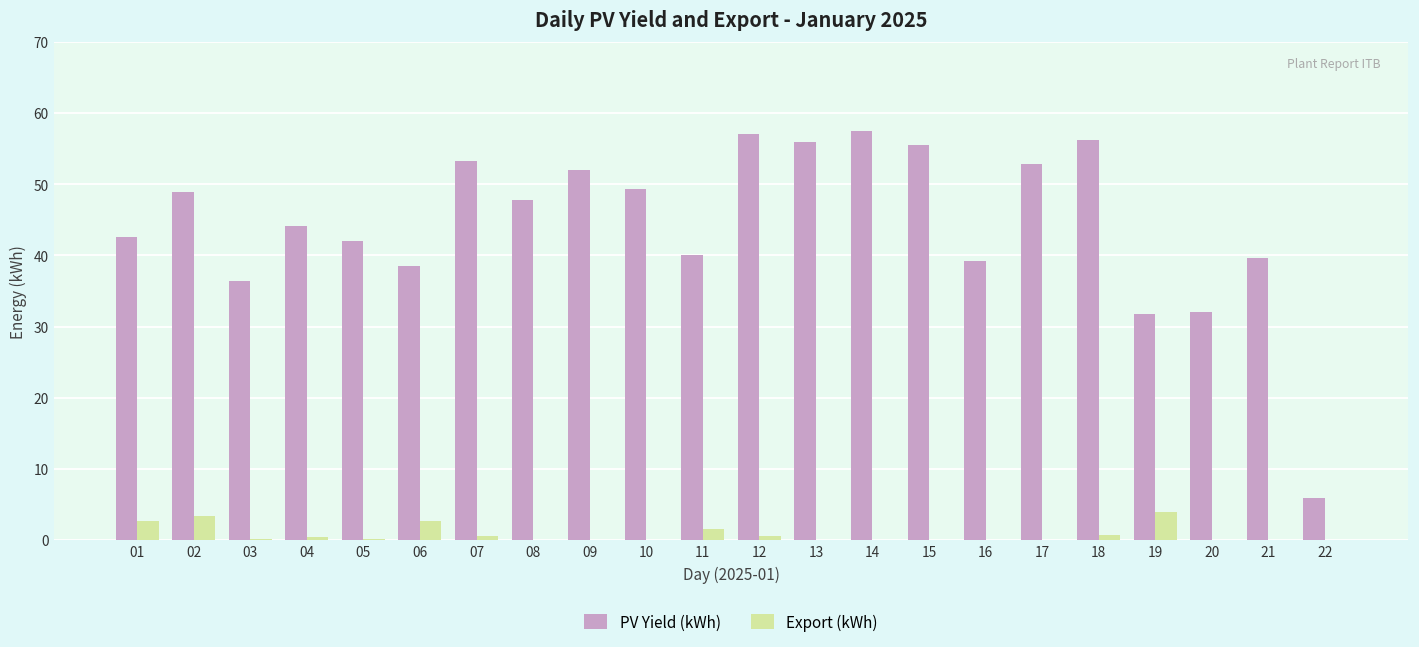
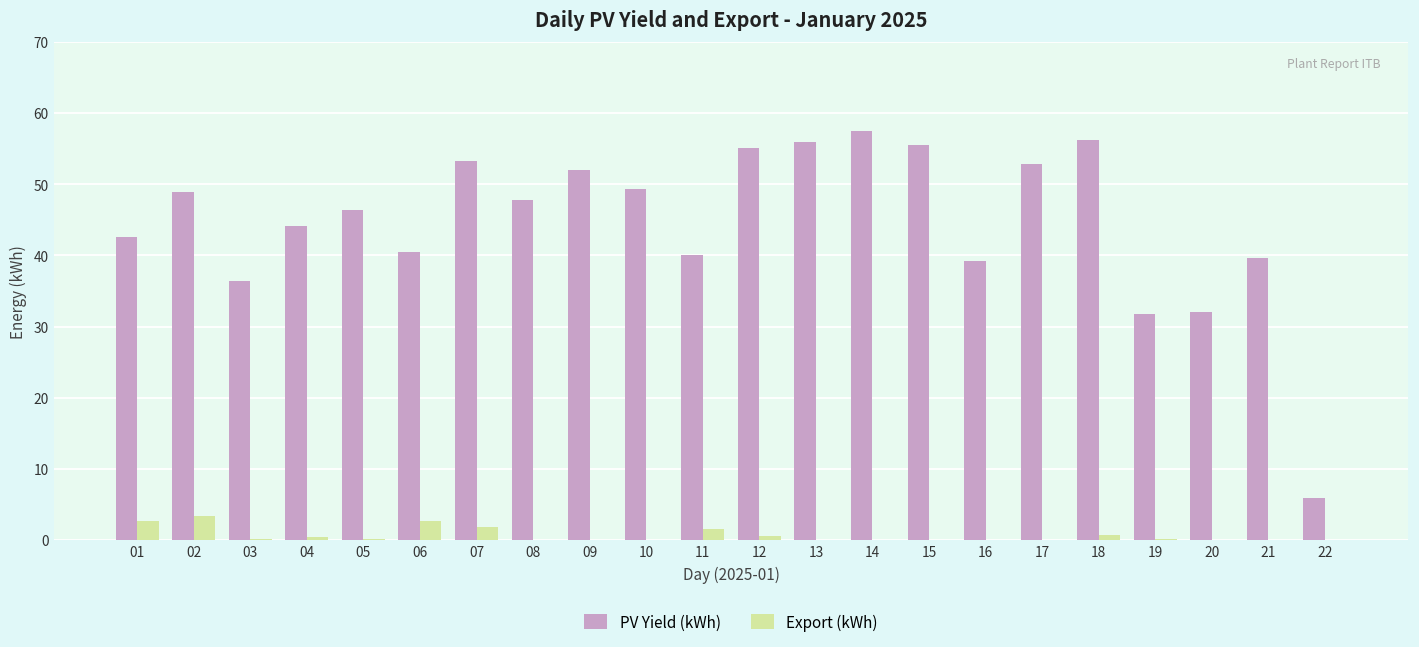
PV Yield (kWh), 05: 42 -> 46
PV Yield (kWh), 06: 39 -> 41
Export (kWh), 07: 1 -> 2
PV Yield (kWh), 12: 57 -> 55
Export (kWh), 19: 4 -> 0
